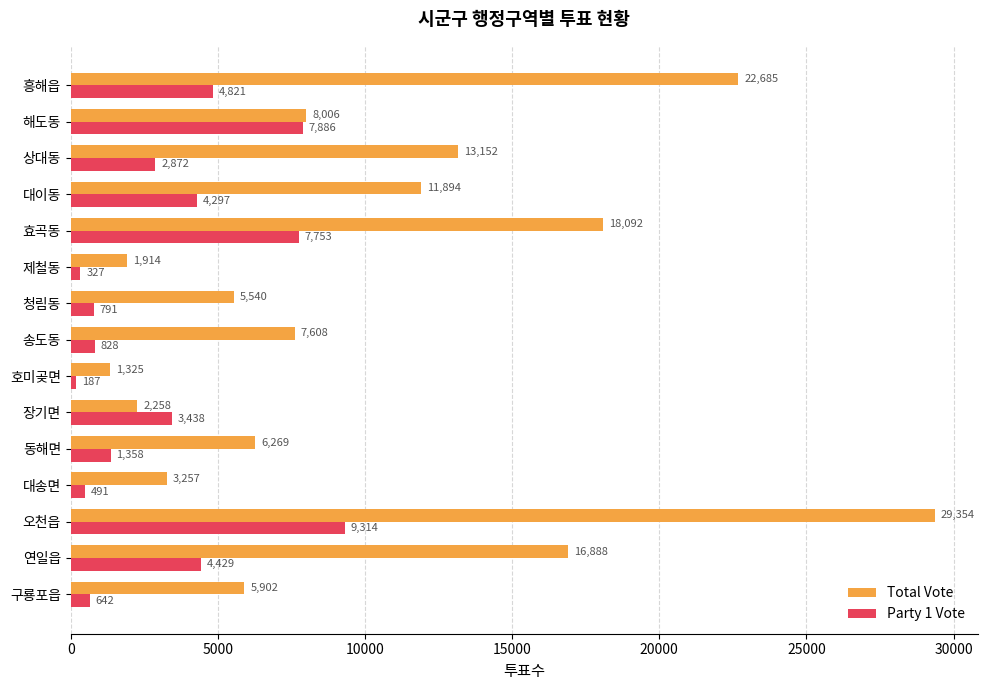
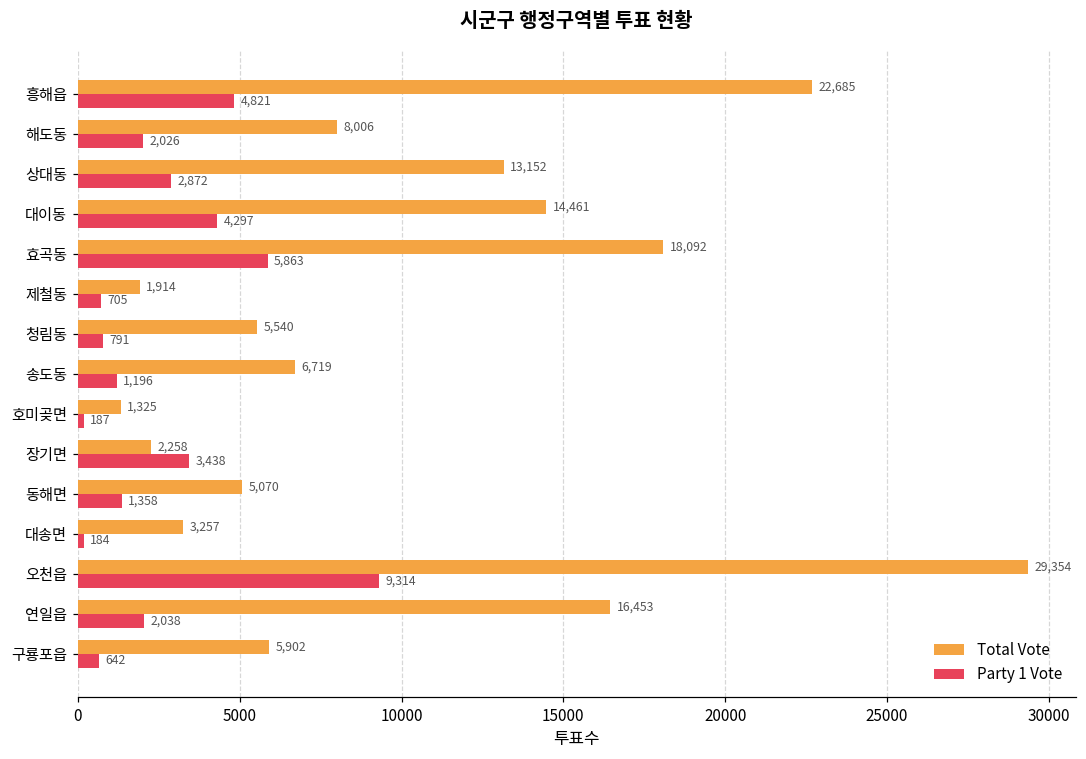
Party 1 Vote, 해도동: 7,886 -> 2,026
Total Vote, 대이동: 11,894 -> 14,461
Party 1 Vote, 효곡동: 7,753 -> 5,863
Party 1 Vote, 제철동: 327 -> 705
Total Vote, 송도동: 7,608 -> 6,719
Party 1 Vote, 송도동: 828 -> 1,196
Total Vote, 동해면: 6,269 -> 5,070
Party 1 Vote, 대송면: 491 -> 184
Total Vote, 연일읍: 16,888 -> 16,453
Party 1 Vote, 연일읍: 4,429 -> 2,038
